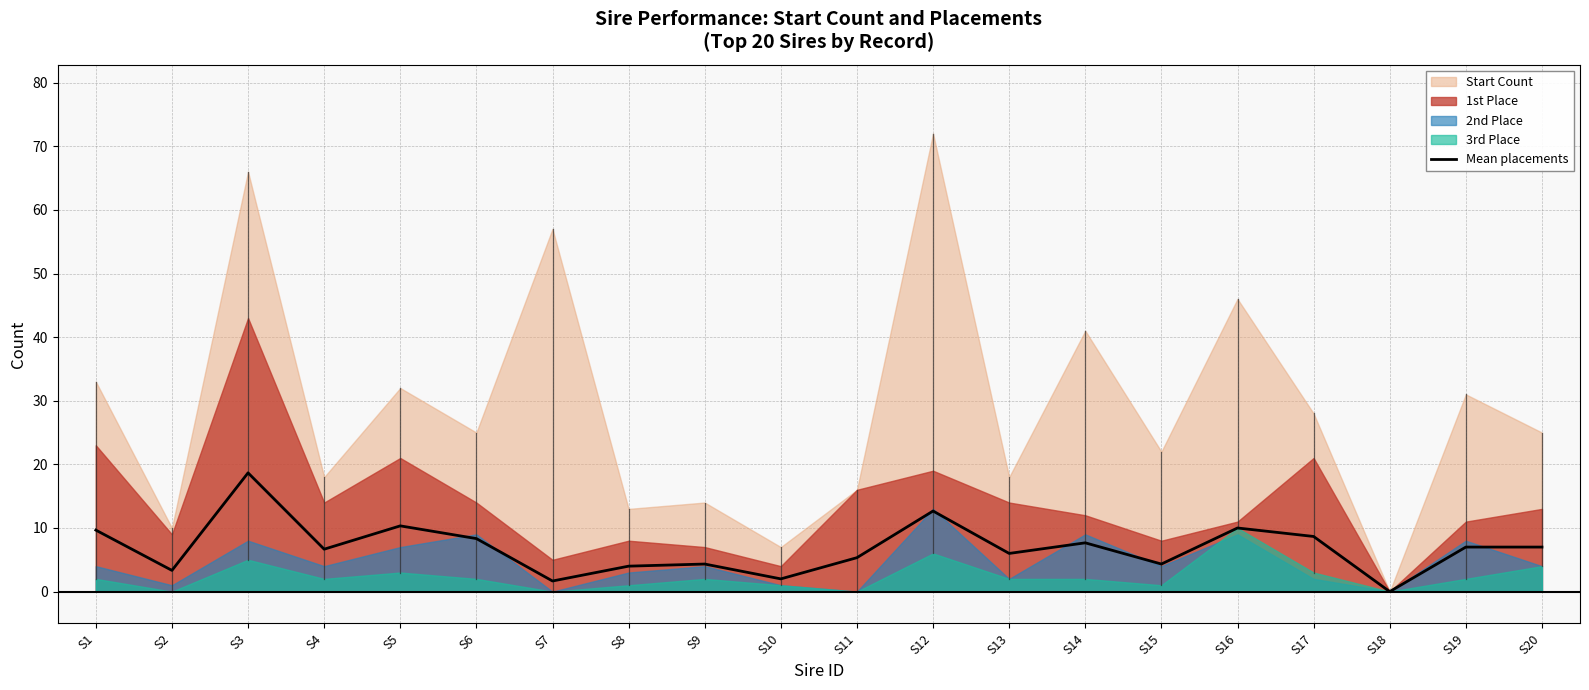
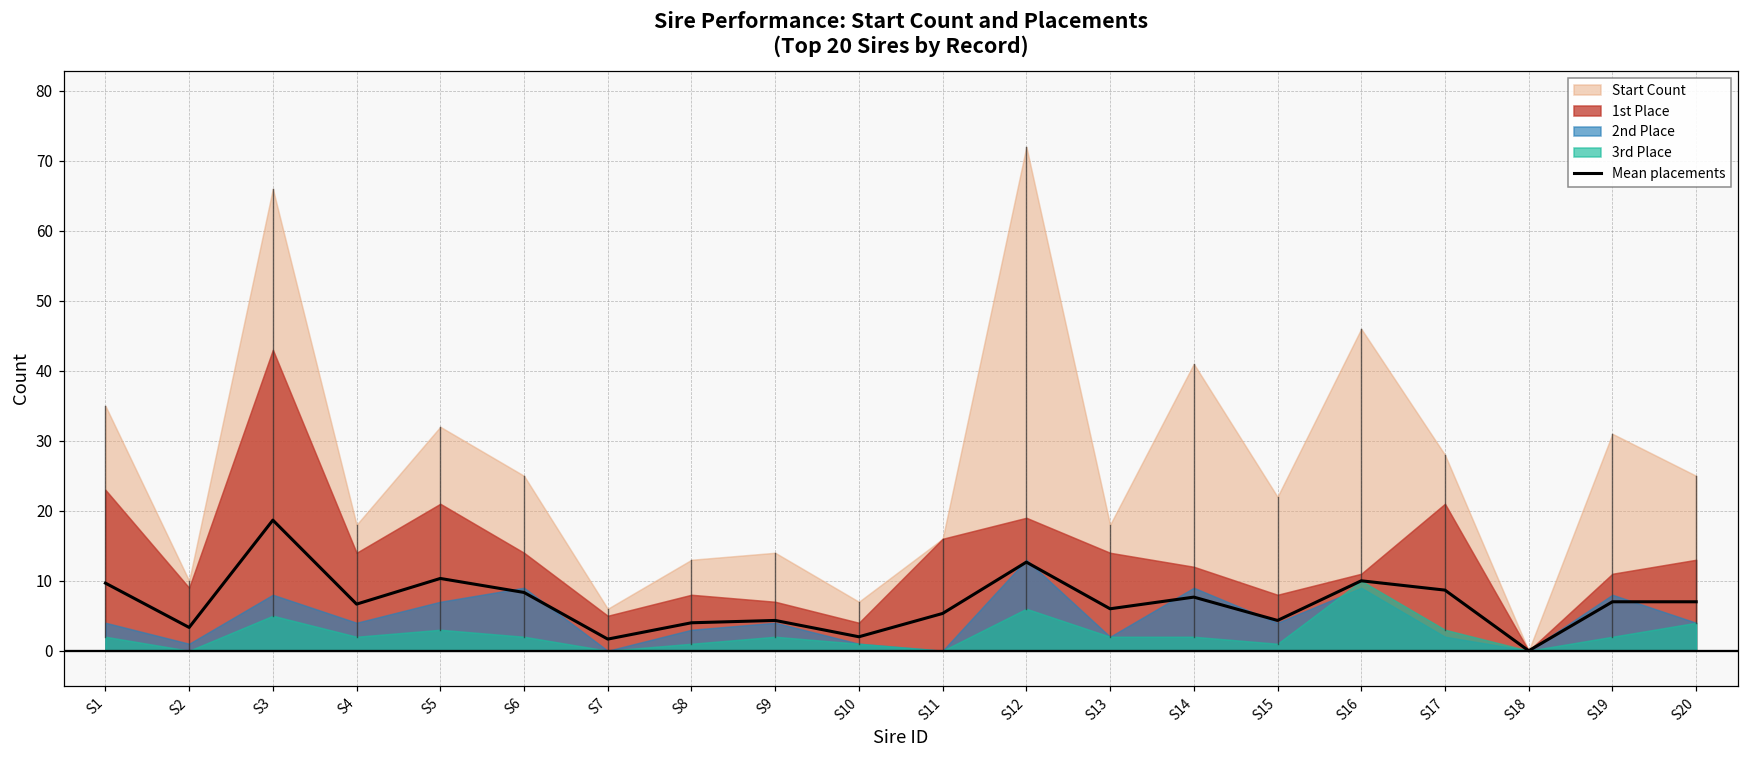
Start Count, S1: 33 -> 35
Start Count, S7: 57 -> 6
